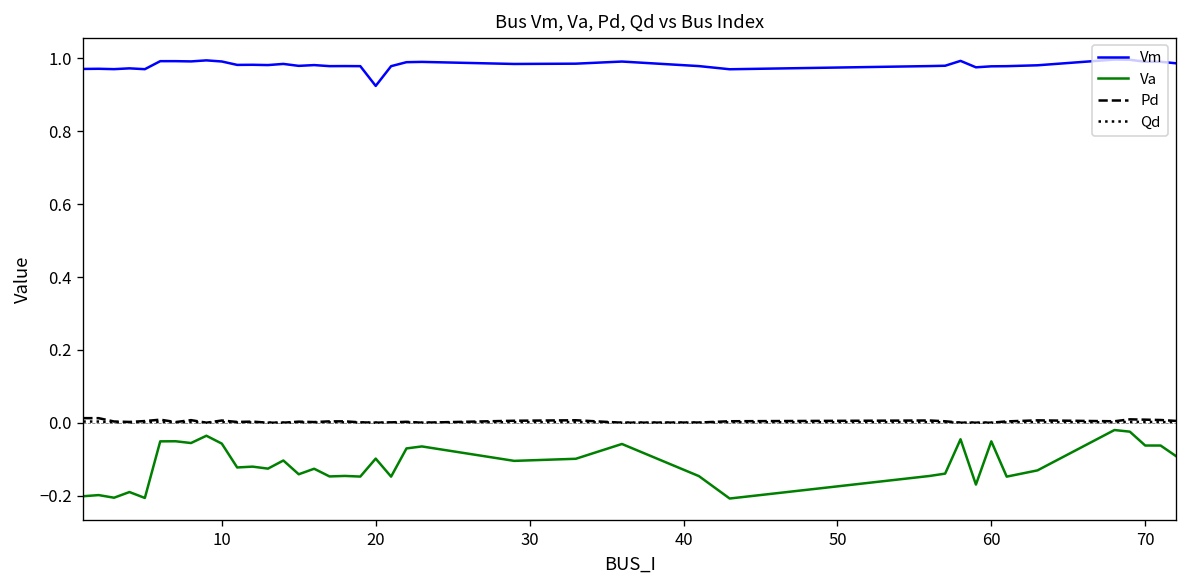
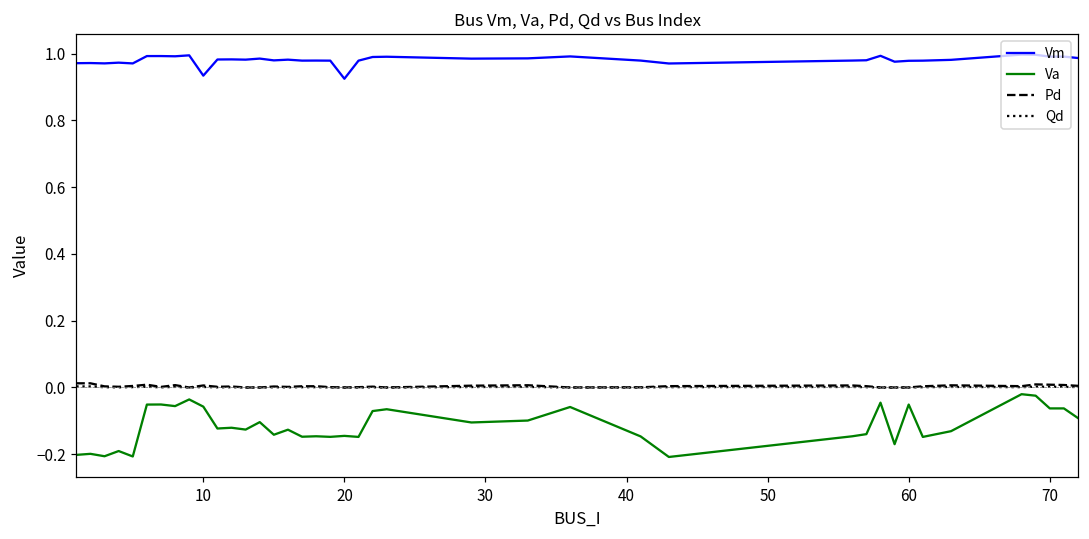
Vm, 10: 0.99 -> 0.93
Va, 20: -0.10 -> -0.15
